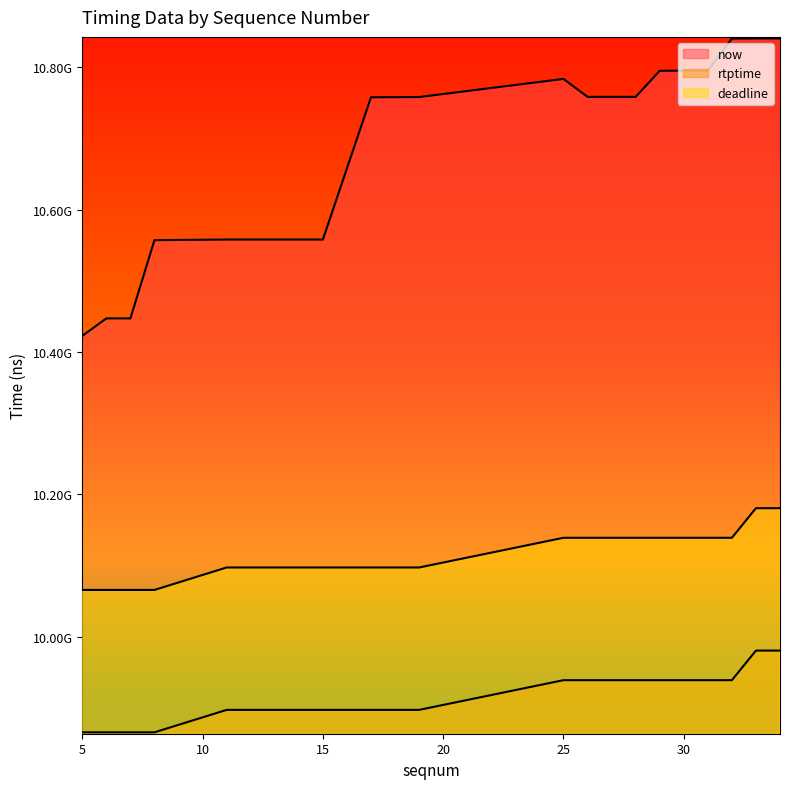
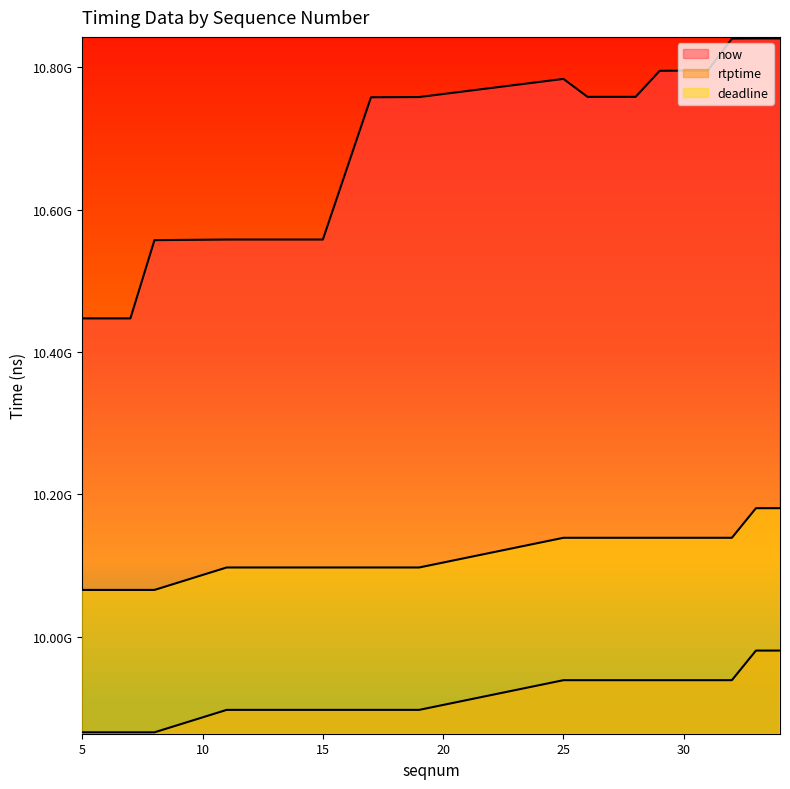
now, 5: 10420000000 -> 10450000000
